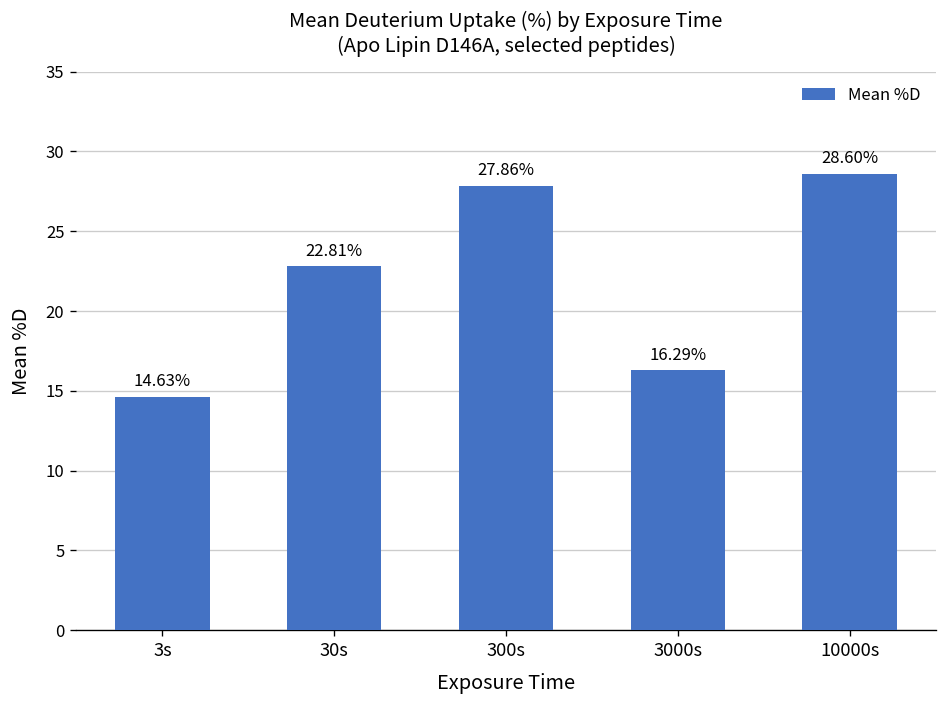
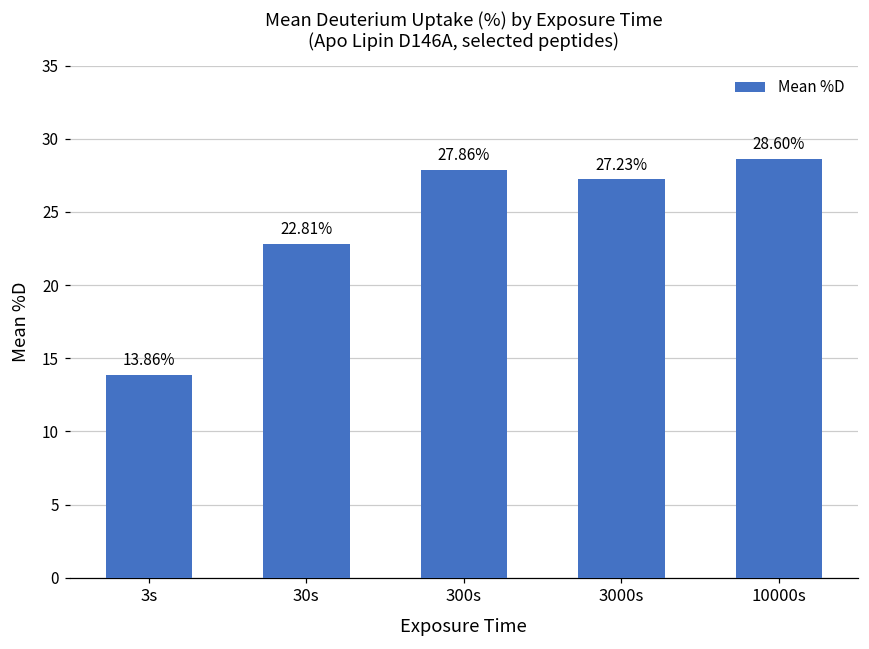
3s: 14.63% -> 13.86%
3000s: 16.29% -> 27.23%
